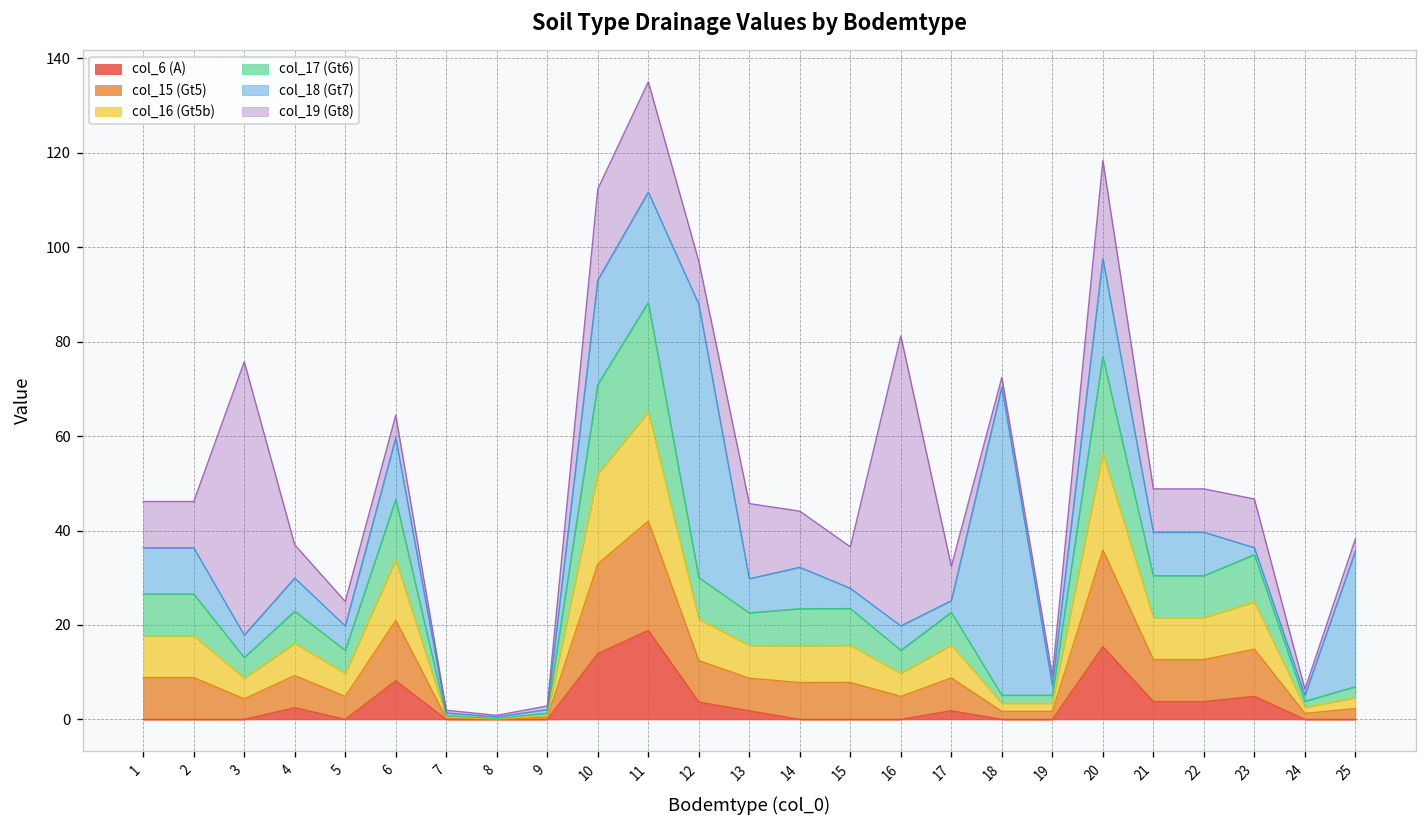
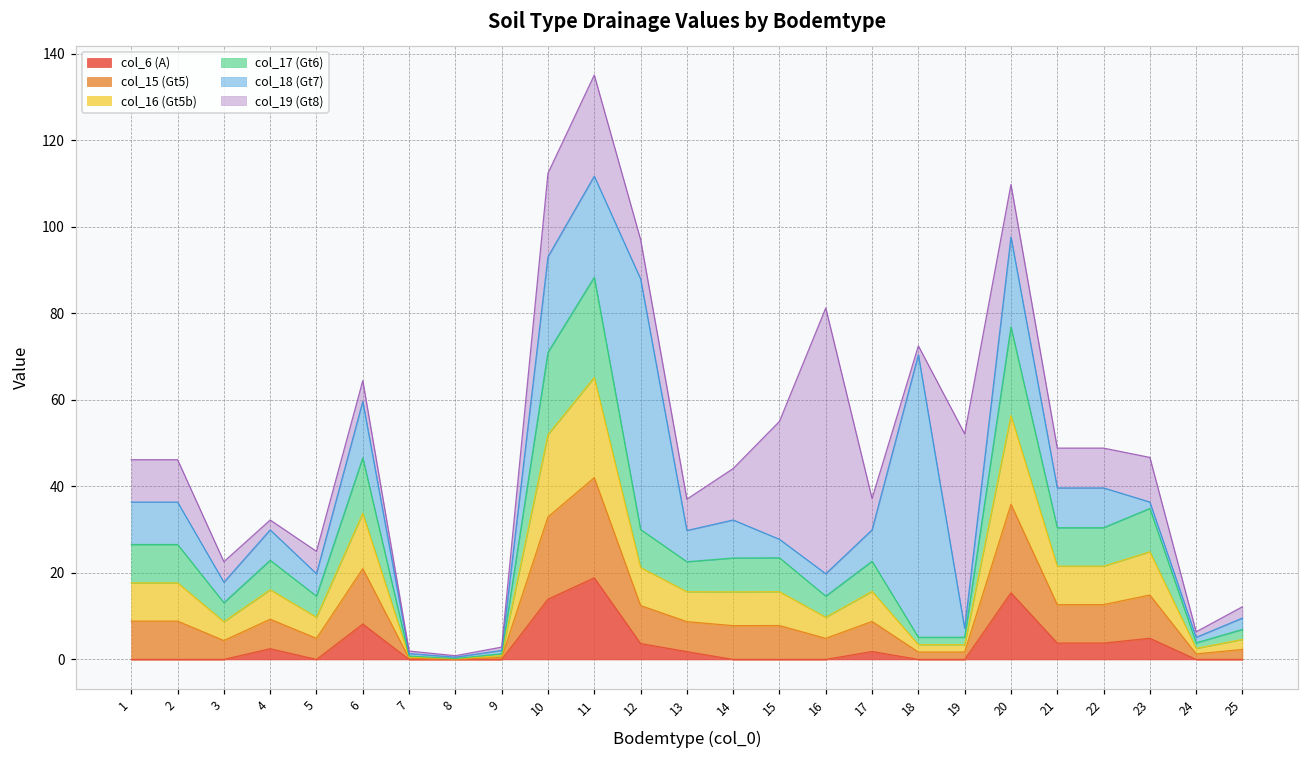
col_19 (Gt8), 3: 58 -> 5
col_19 (Gt8), 4: 7 -> 2
col_19 (Gt8), 13: 16 -> 7
col_19 (Gt8), 15: 9 -> 27
col_18 (Gt7), 17: 2 -> 7
col_19 (Gt8), 19: 2 -> 45
col_19 (Gt8), 20: 21 -> 12
col_18 (Gt7), 25: 29 -> 3
